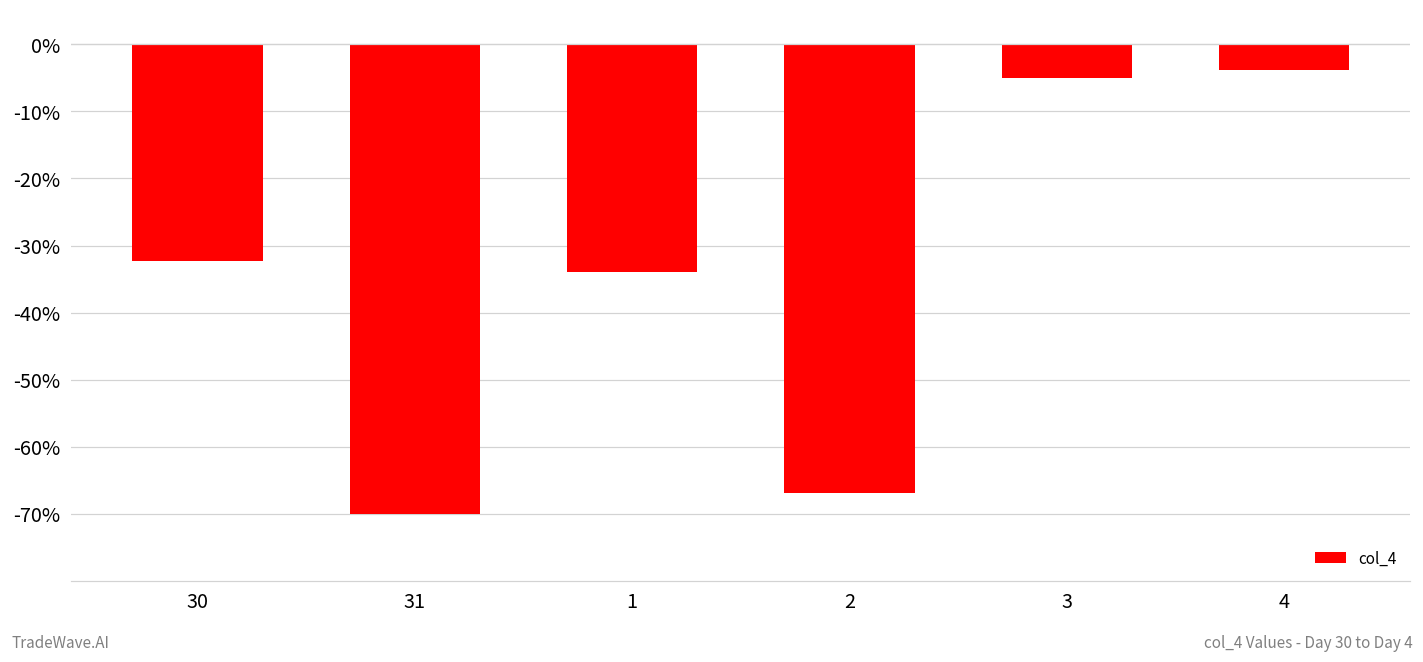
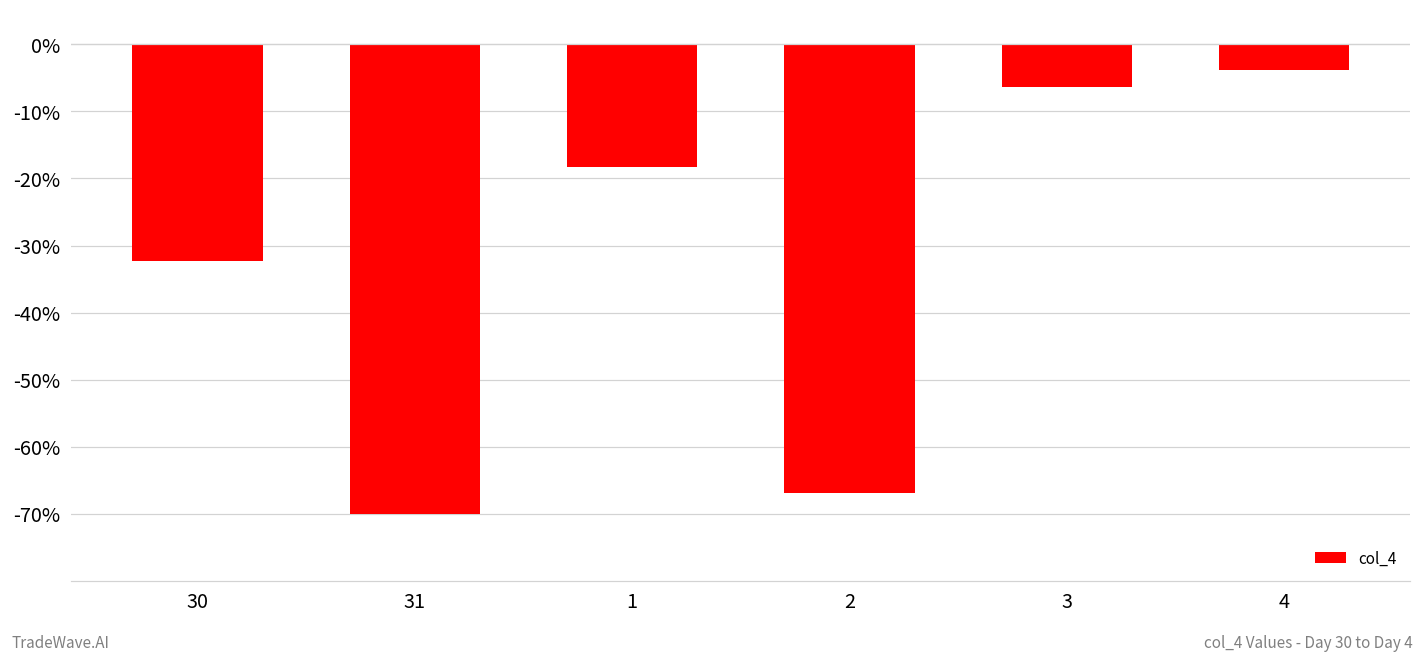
1: -34% -> -18%
3: -5% -> -6%
